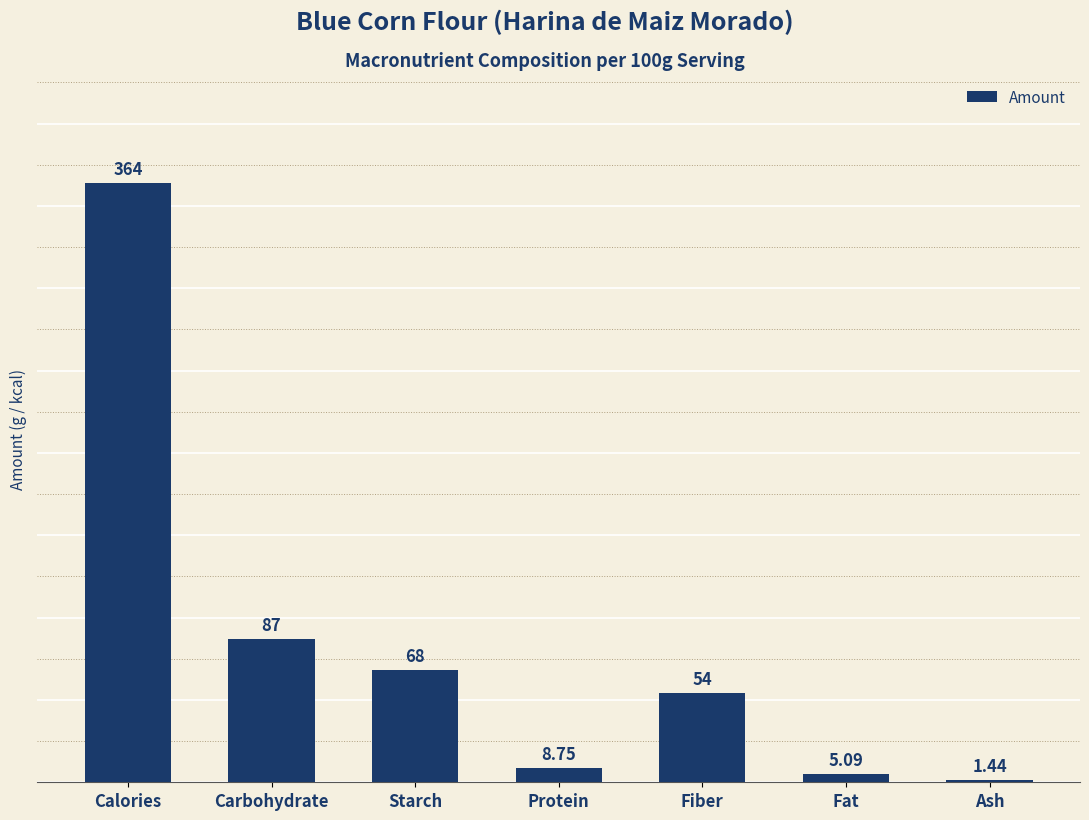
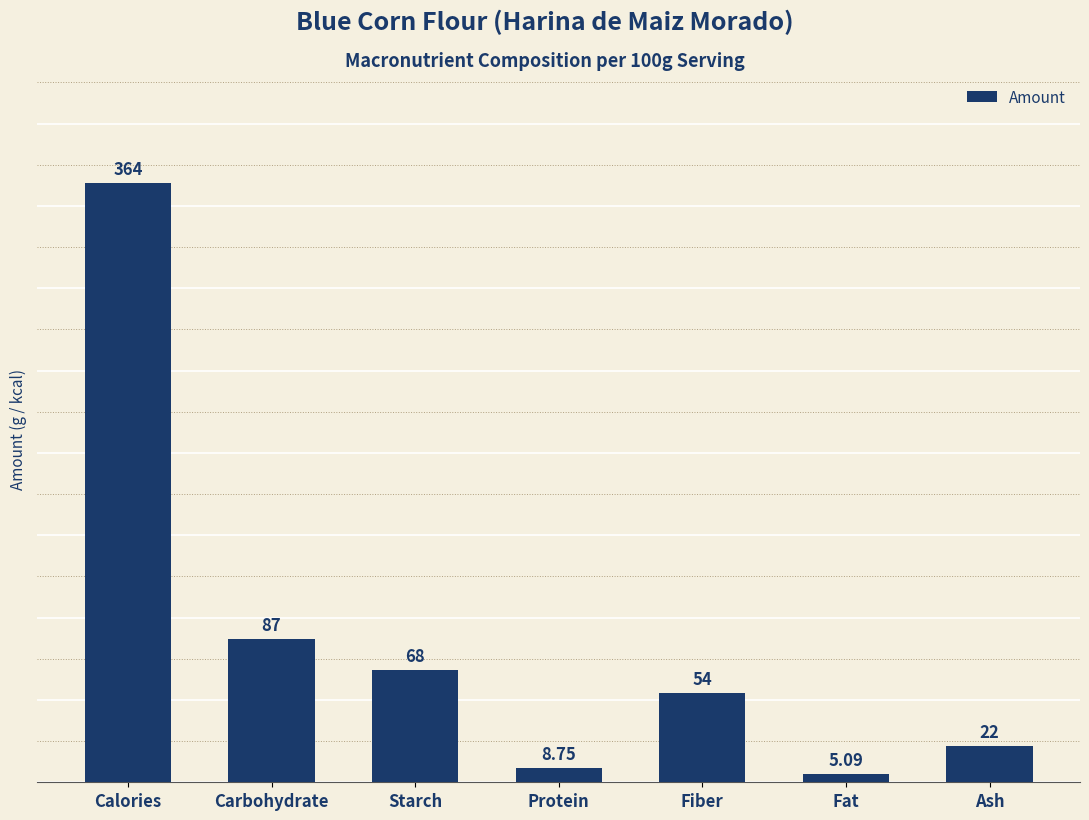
Ash: 1.44 -> 22
